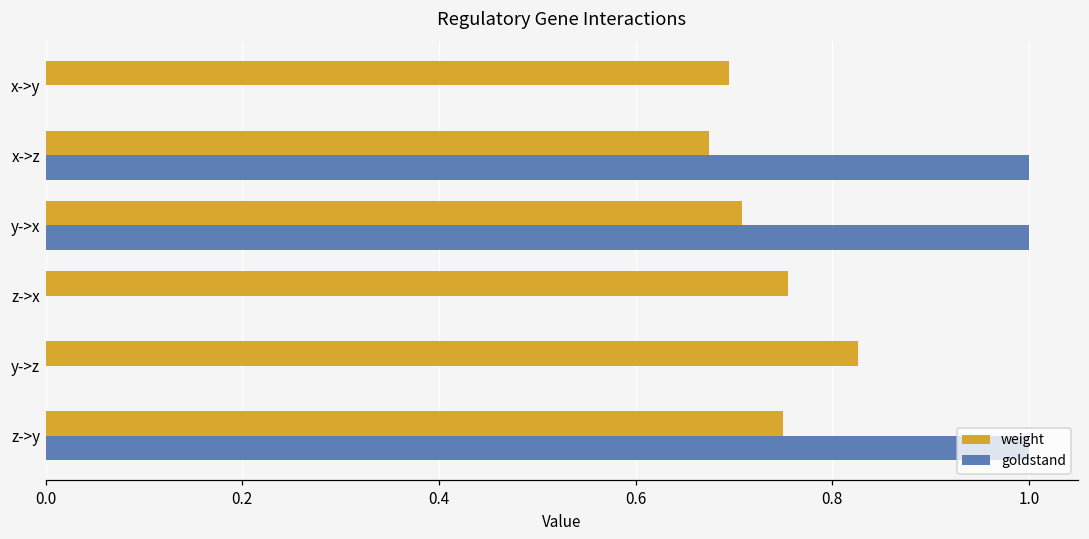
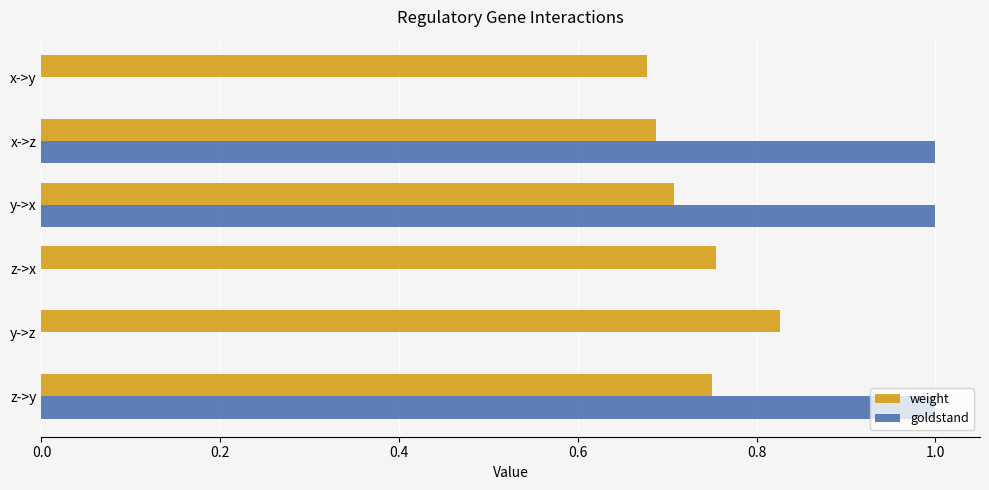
weight, x->y: 0.69 -> 0.68
weight, x->z: 0.67 -> 0.69
